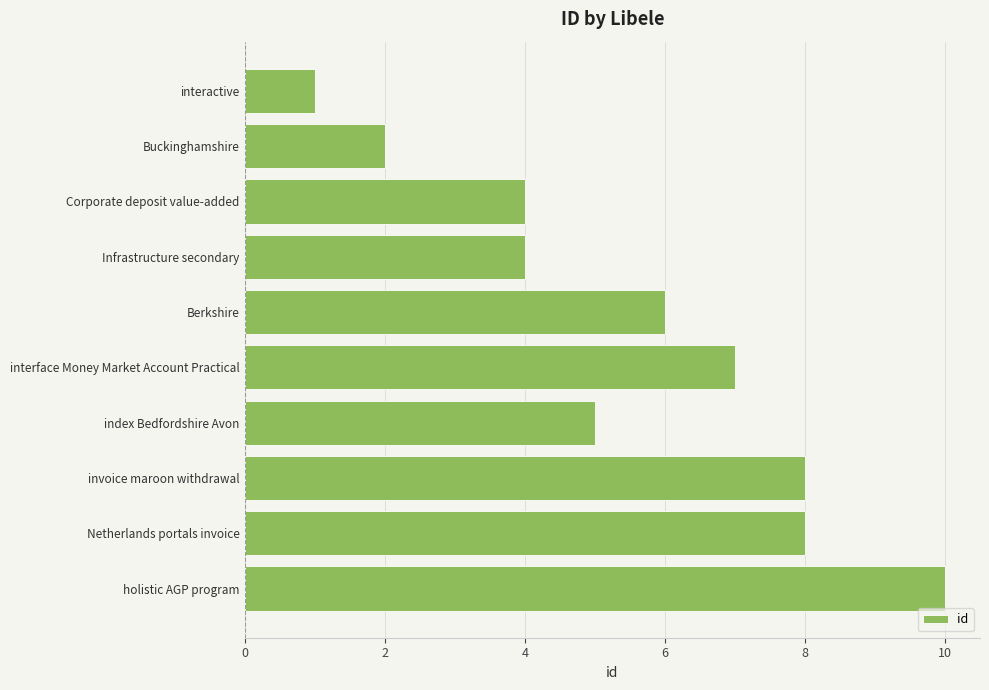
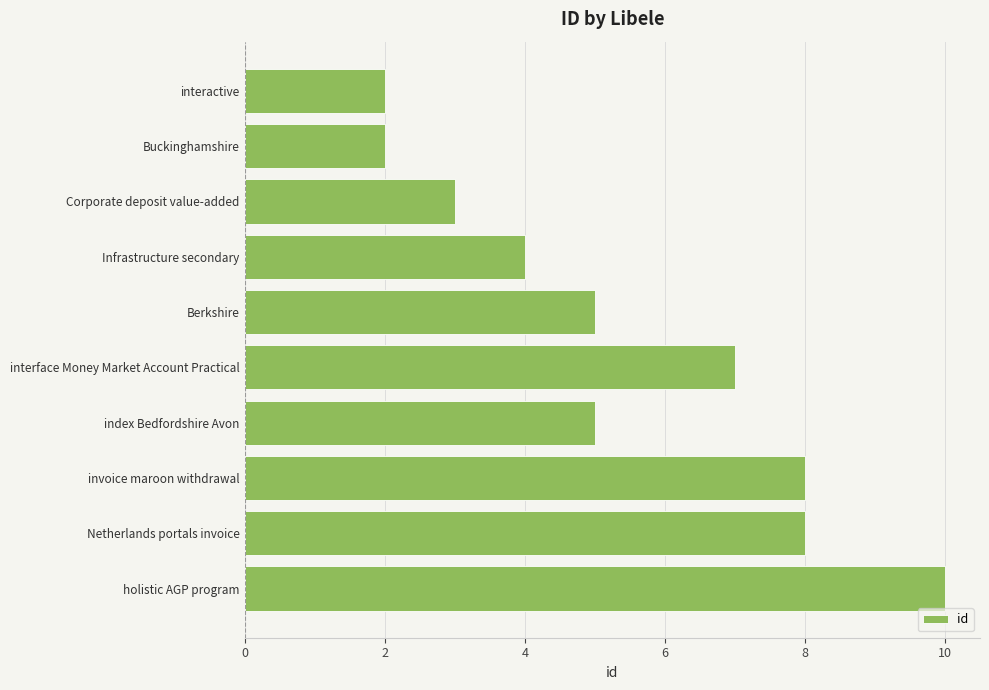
interactive: 1 -> 2
Corporate deposit value-added: 4 -> 3
Berkshire: 6 -> 5
